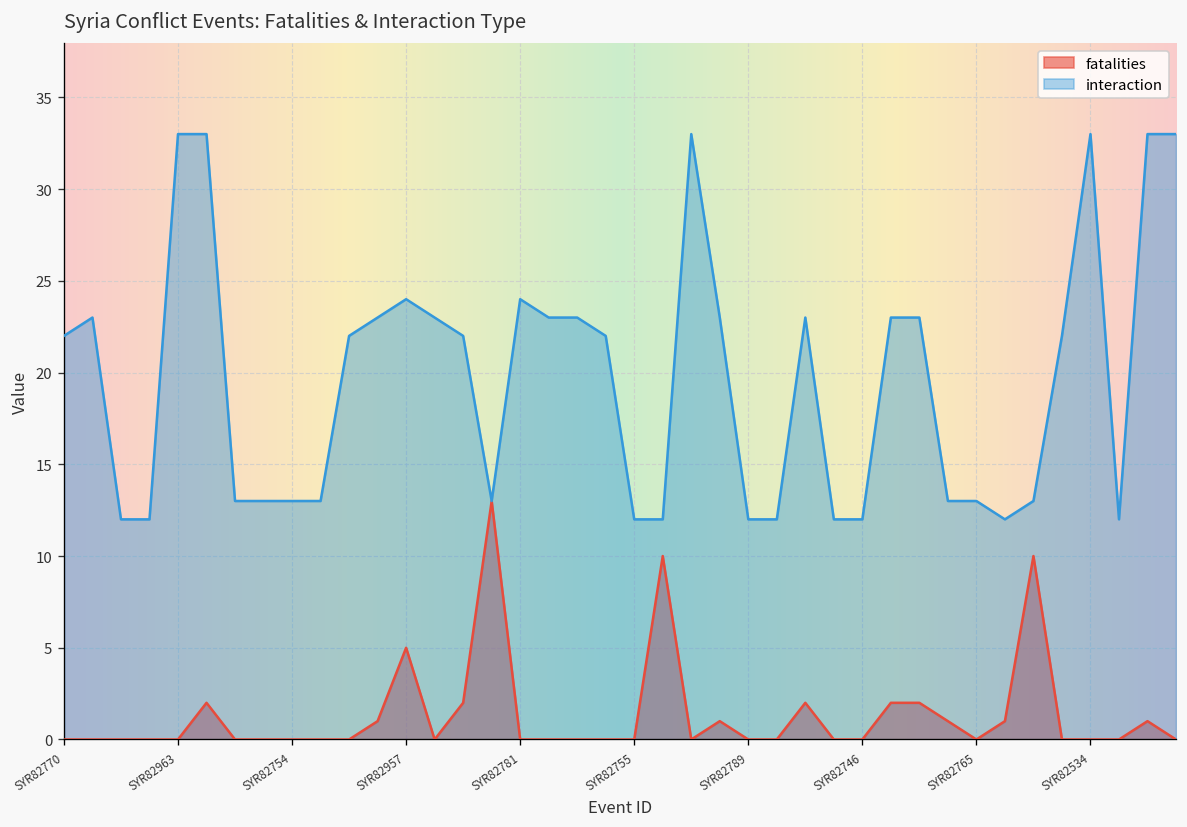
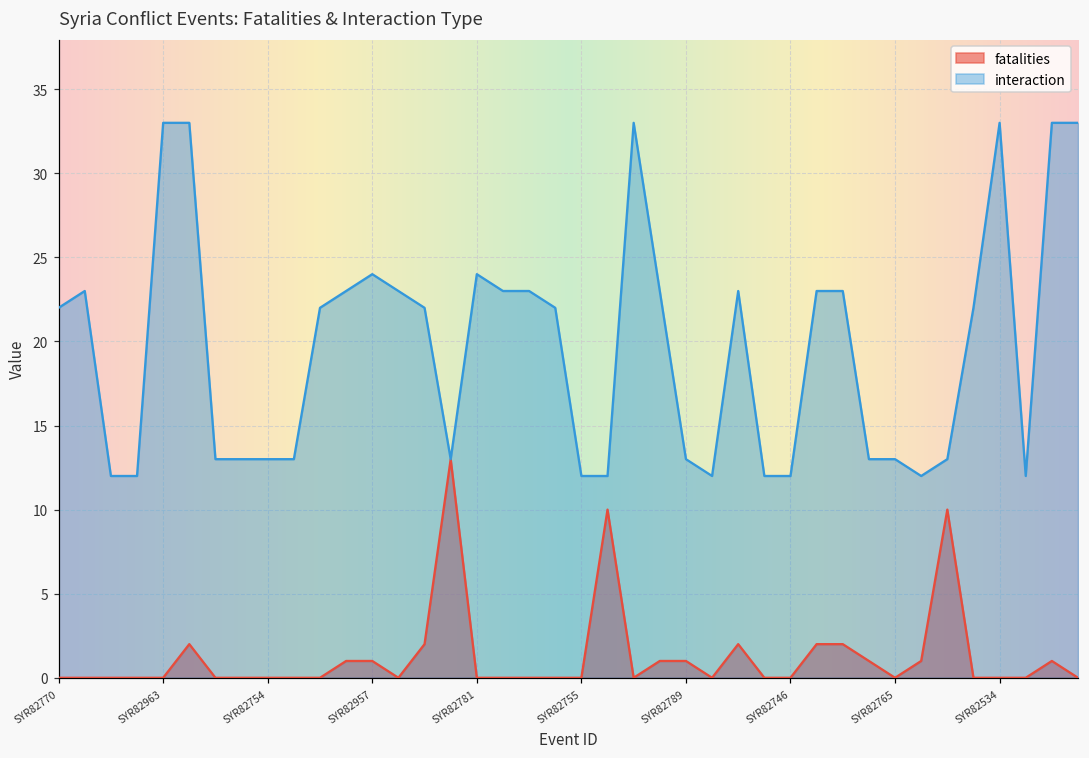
fatalities, SYR82957: 5 -> 1
fatalities, SYR82789: 0 -> 1
interaction, SYR82789: 12 -> 13
